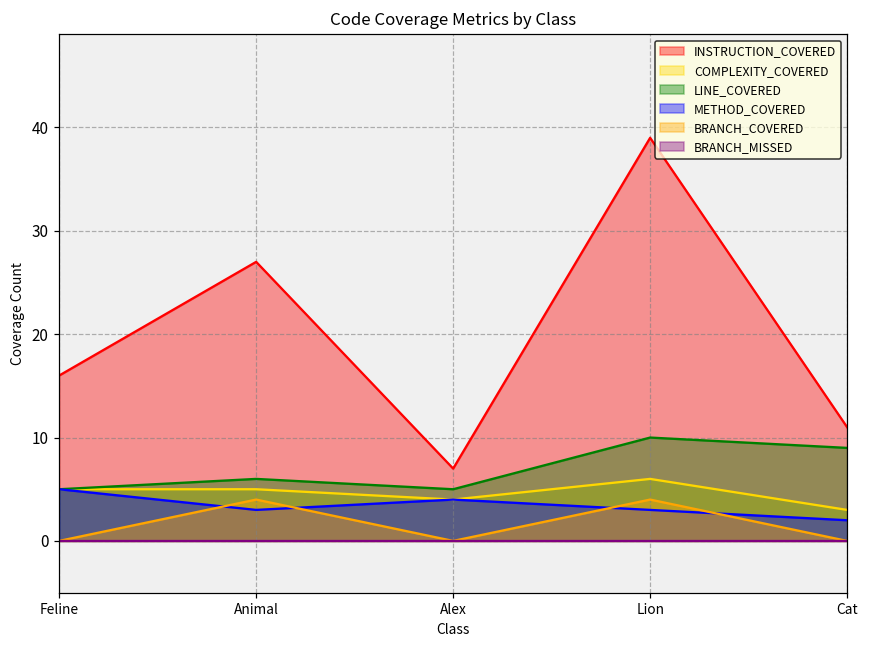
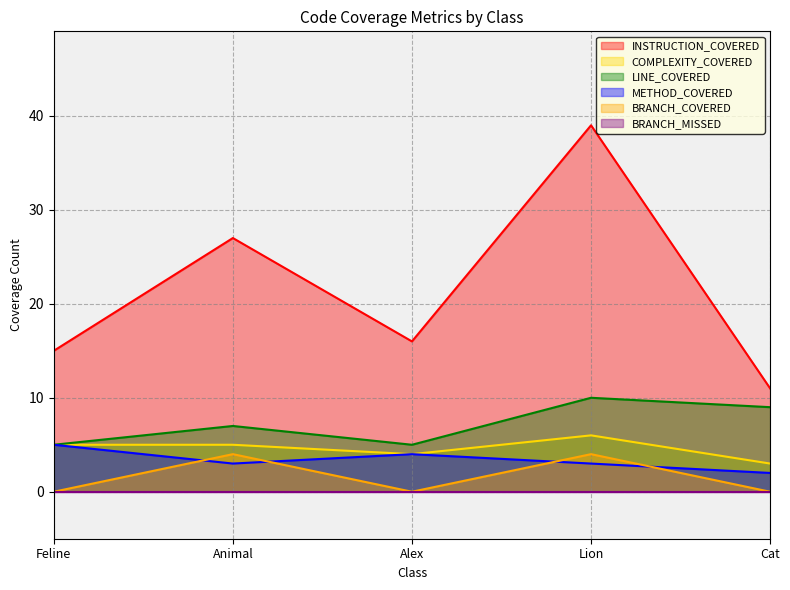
INSTRUCTION_COVERED, Feline: 16 -> 15
LINE_COVERED, Animal: 6 -> 7
INSTRUCTION_COVERED, Alex: 7 -> 16
